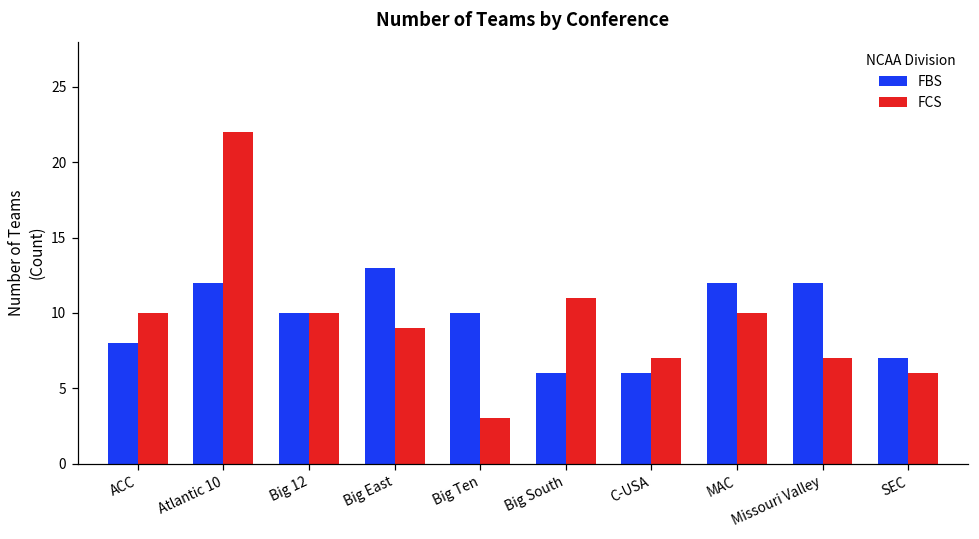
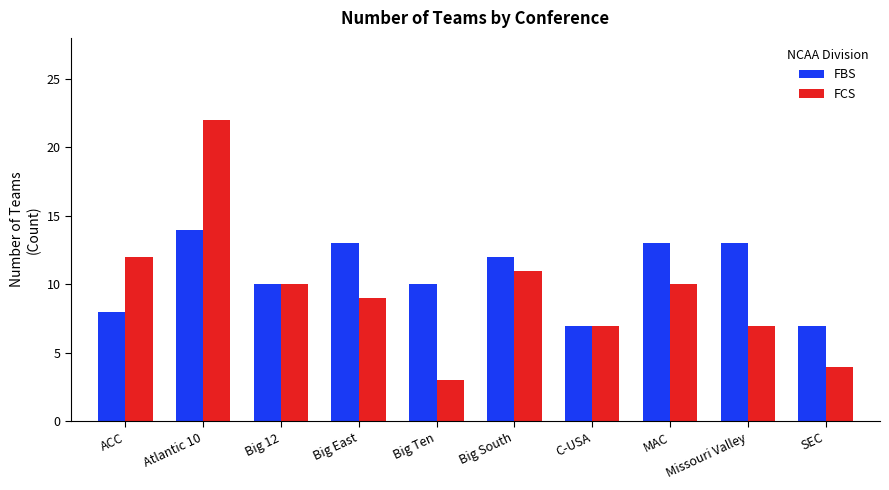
FCS, ACC: 10 -> 12
FBS, Atlantic 10: 12 -> 14
FBS, Big South: 6 -> 12
FBS, C-USA: 6 -> 7
FBS, MAC: 12 -> 13
FBS, Missouri Valley: 12 -> 13
FCS, SEC: 6 -> 4
